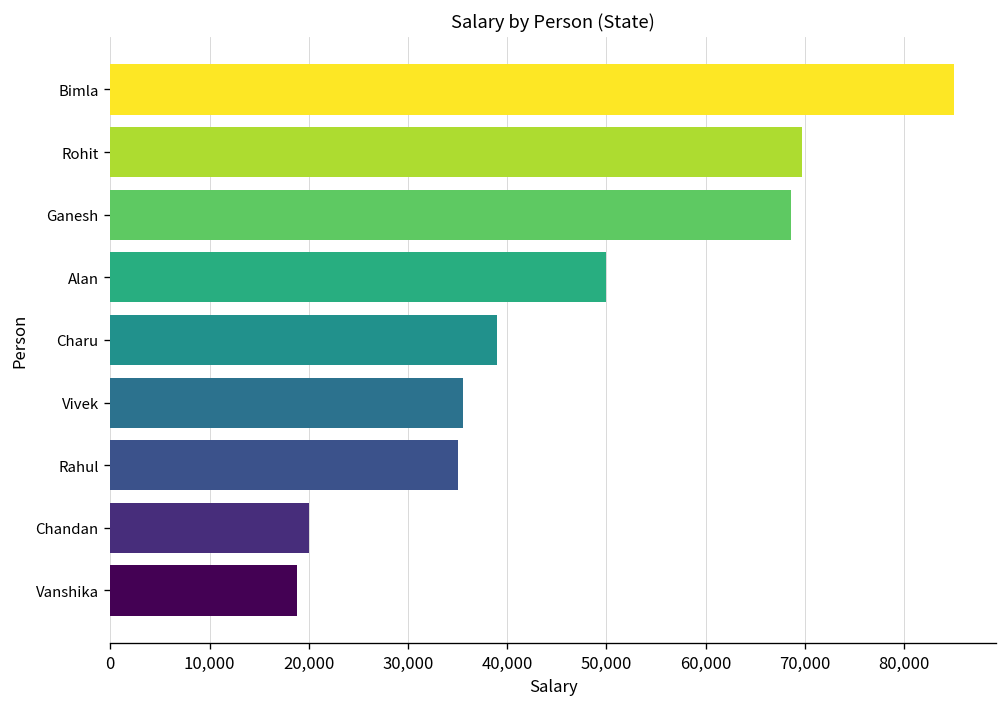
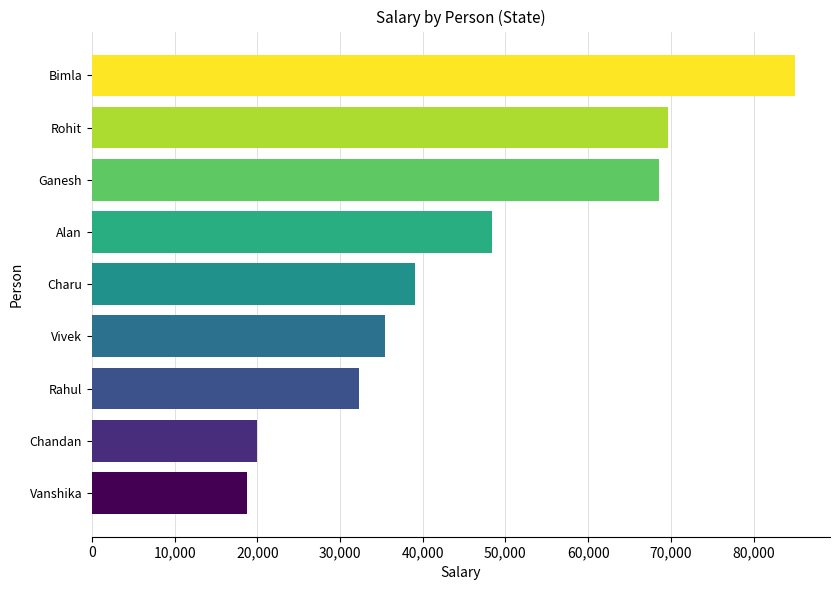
Alan: 50,000 -> 48,000
Rahul: 35,000 -> 32,000
